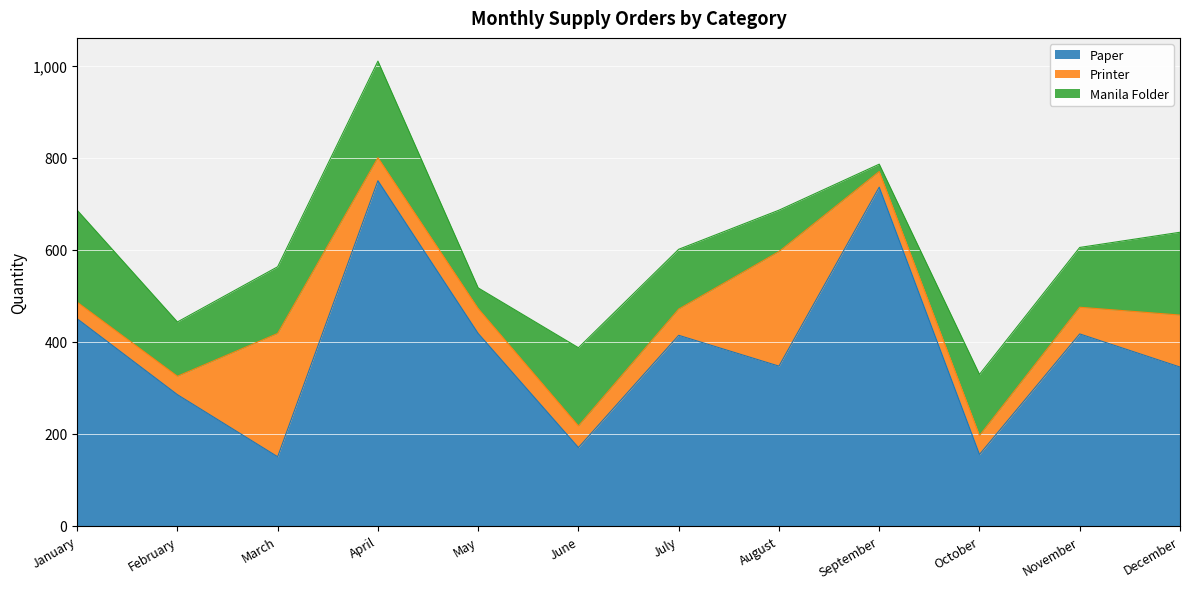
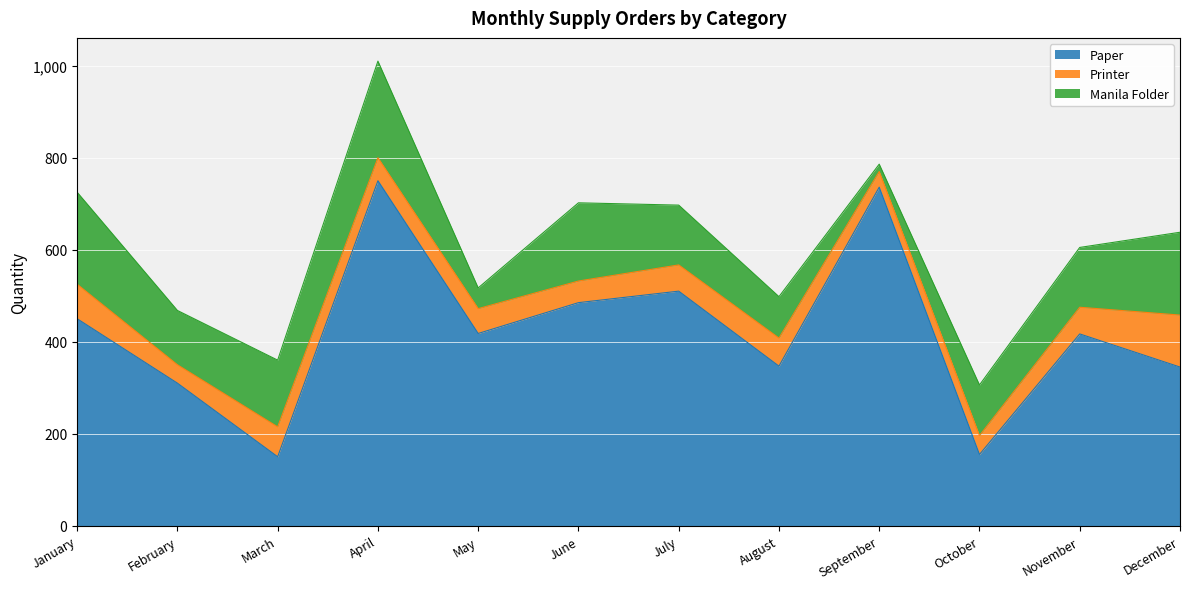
Printer, January: 40 -> 80
Paper, February: 290 -> 310
Printer, March: 270 -> 70
Paper, June: 170 -> 490
Paper, July: 410 -> 510
Printer, August: 250 -> 60
Manila Folder, October: 130 -> 110
